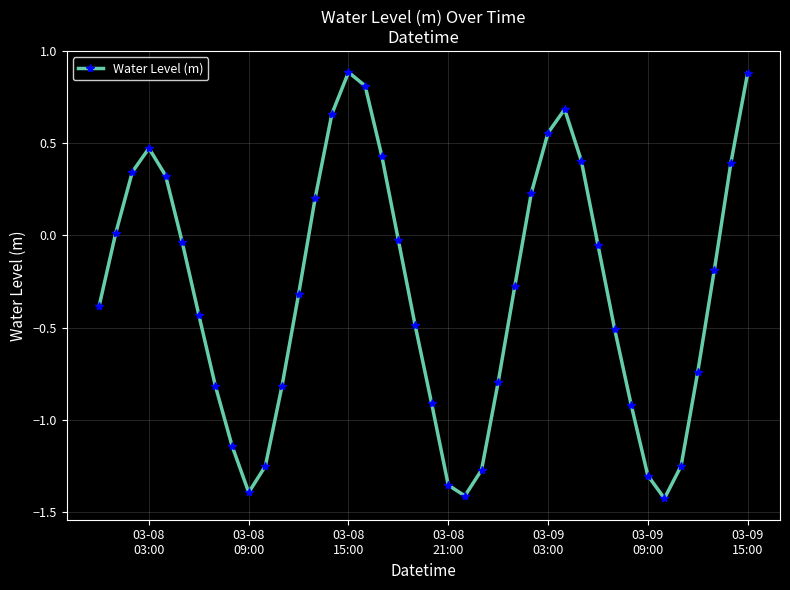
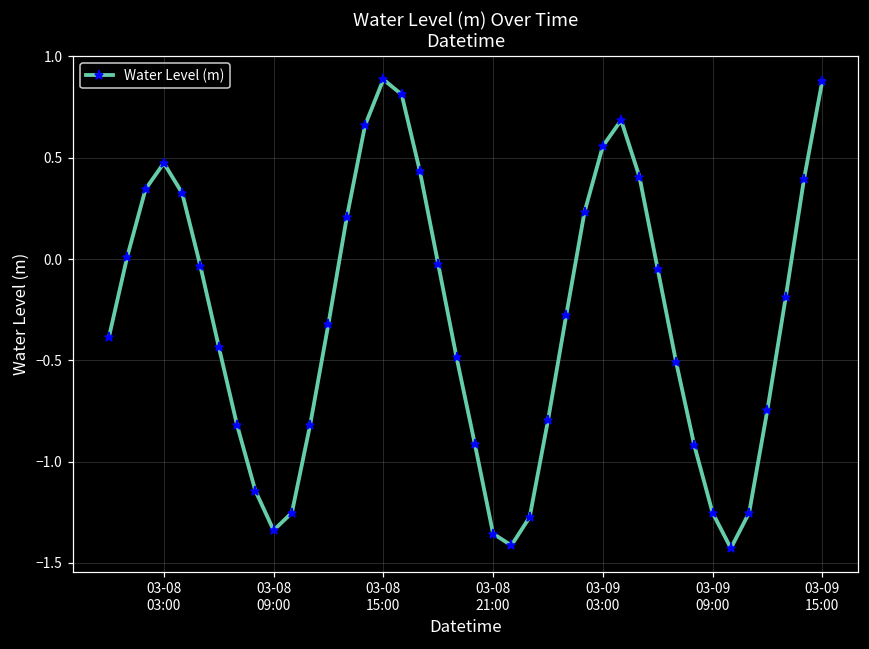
03-08 09:00: -1.40 -> -1.34
03-09 09:00: -1.30 -> -1.25
